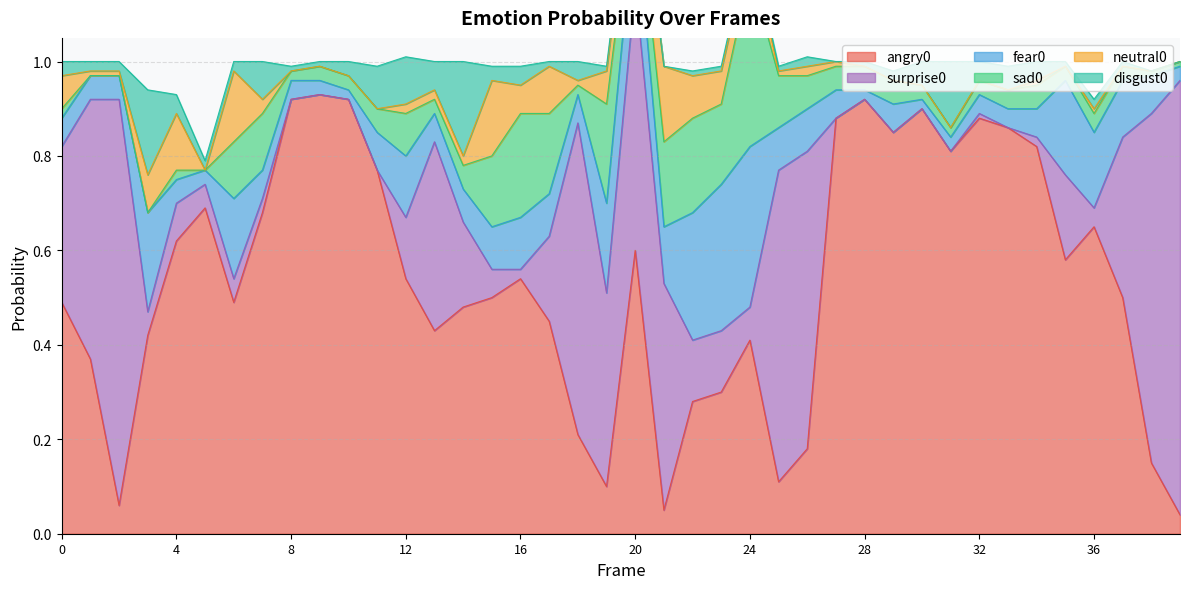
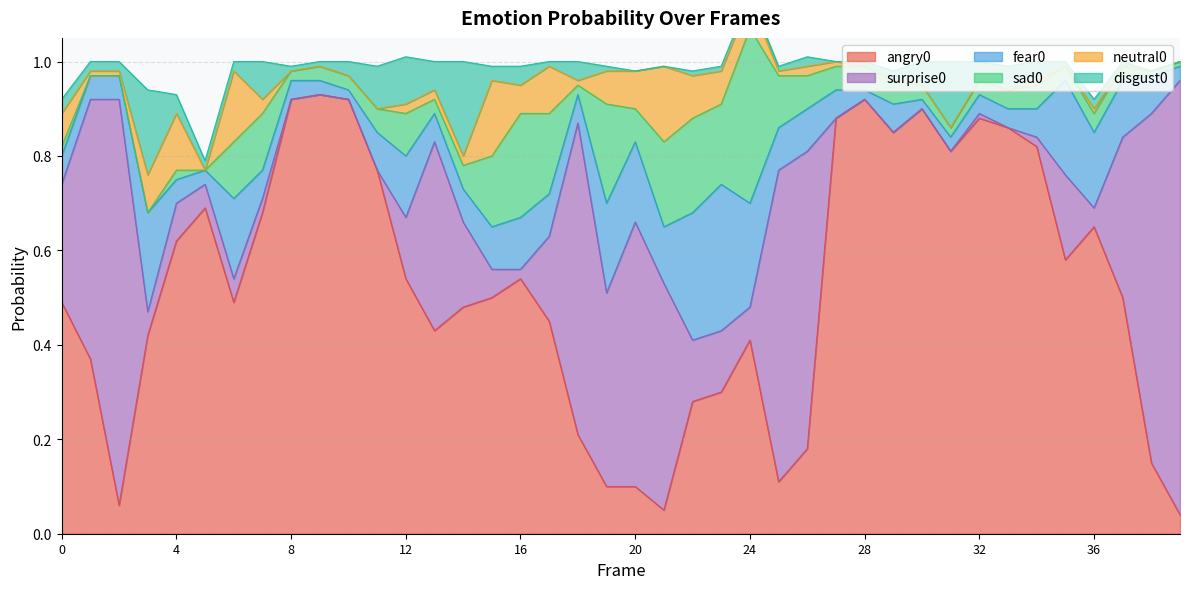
surprise0, 0: 0.33 -> 0.25
angry0, 20: 0.6 -> 0.1
fear0, 24: 0.34 -> 0.22
